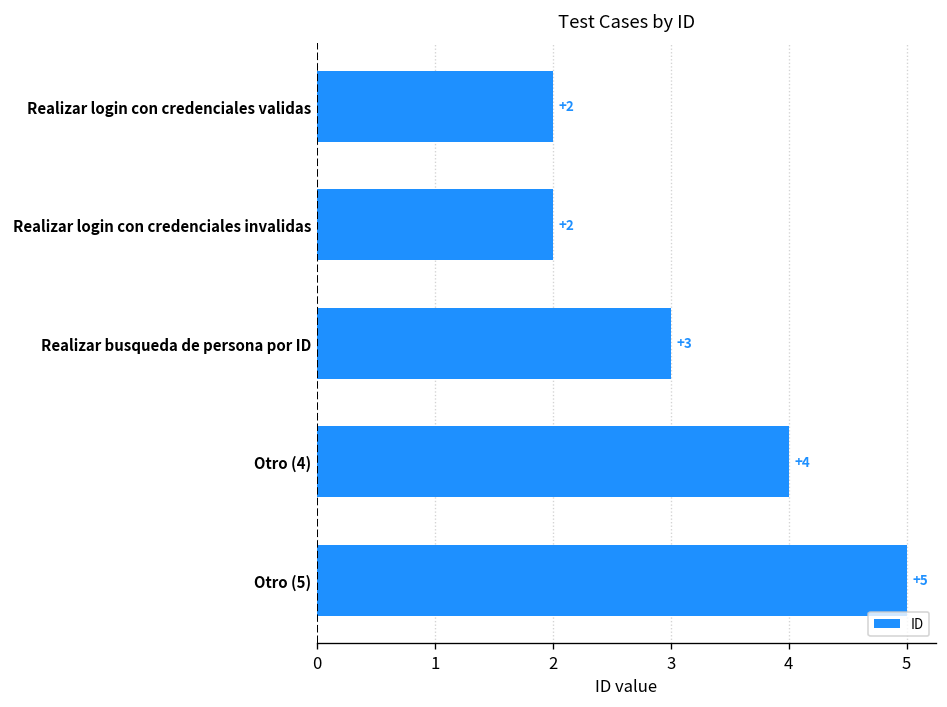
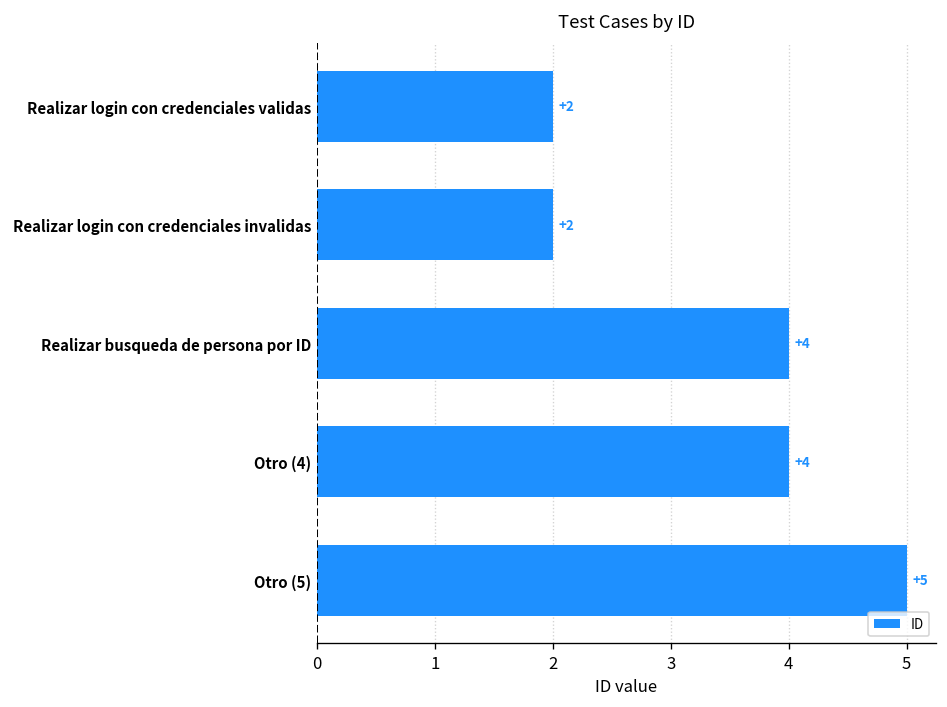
Realizar busqueda de persona por ID: +3 -> +4
